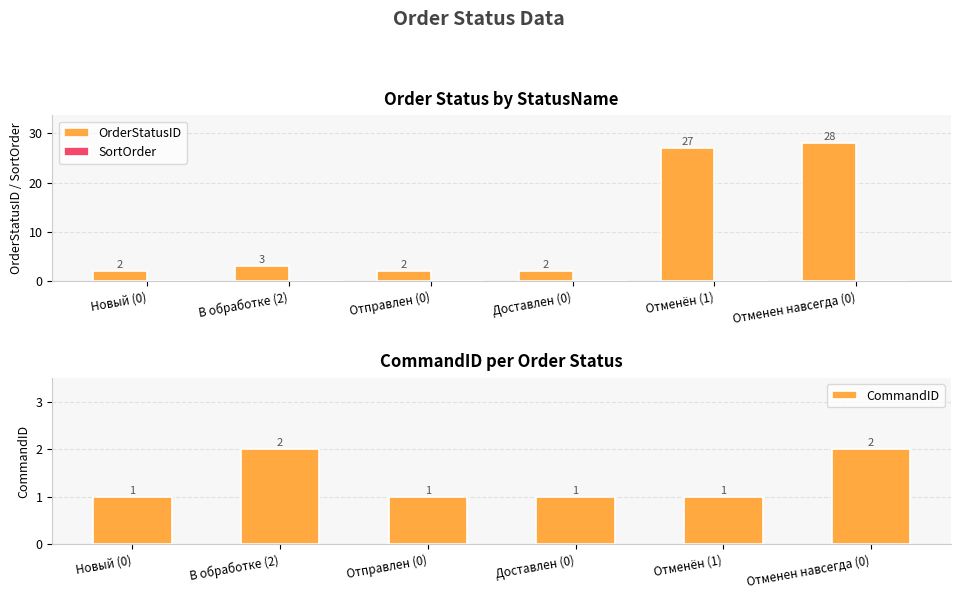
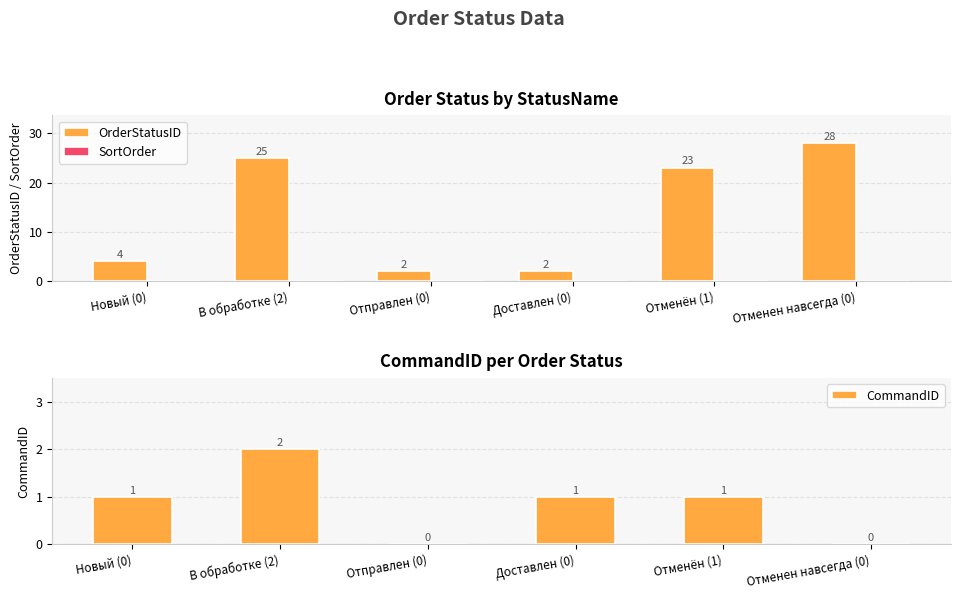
Order Status by StatusName, OrderStatusID, Новый (0): 2 -> 4
Order Status by StatusName, OrderStatusID, В обработке (2): 3 -> 25
Order Status by StatusName, OrderStatusID, Отменён (1): 27 -> 23
CommandID per Order Status, Отправлен (0): 1 -> 0
CommandID per Order Status, Отменен навсегда (0): 2 -> 0
